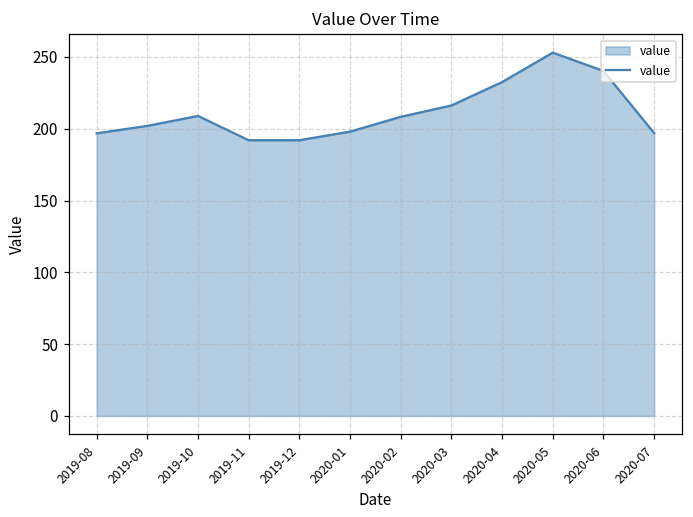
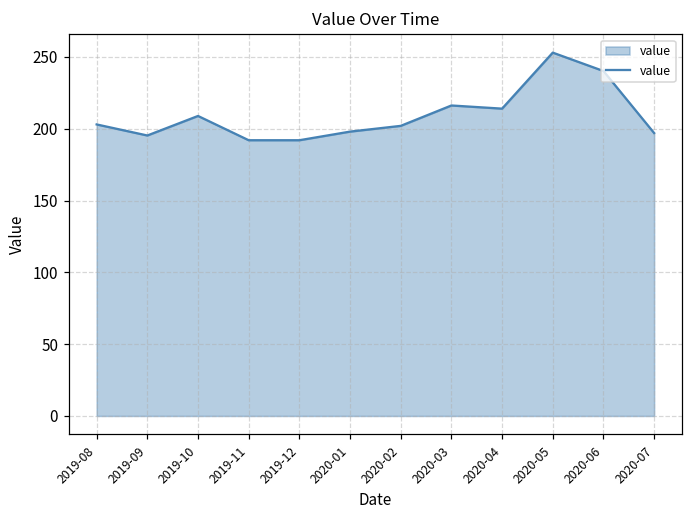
2019-08: 197 -> 203
2019-09: 202 -> 195
2020-02: 208 -> 202
2020-04: 233 -> 214
